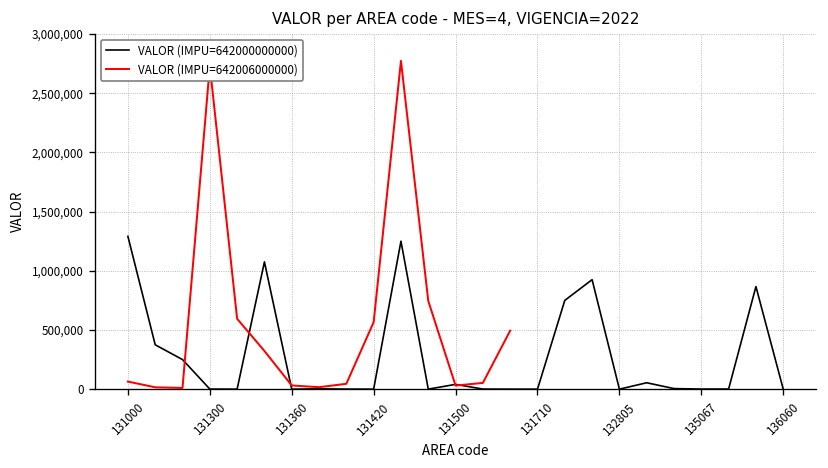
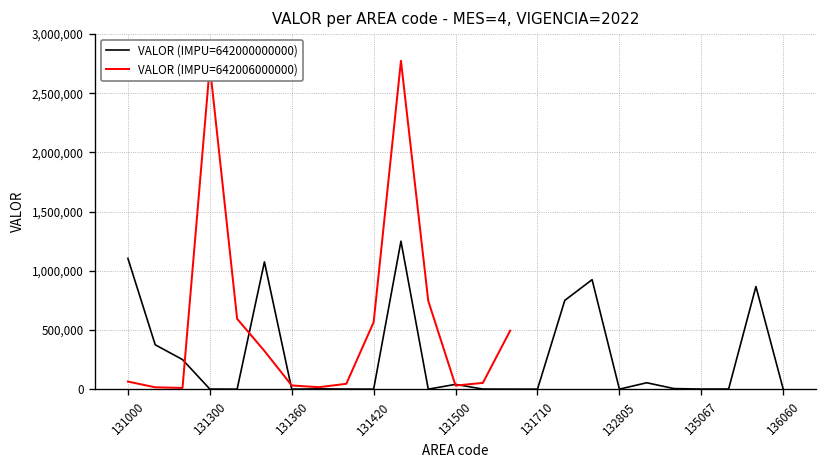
VALOR (IMPU=642000000000), 131000: 1,300,000 -> 1,100,000
